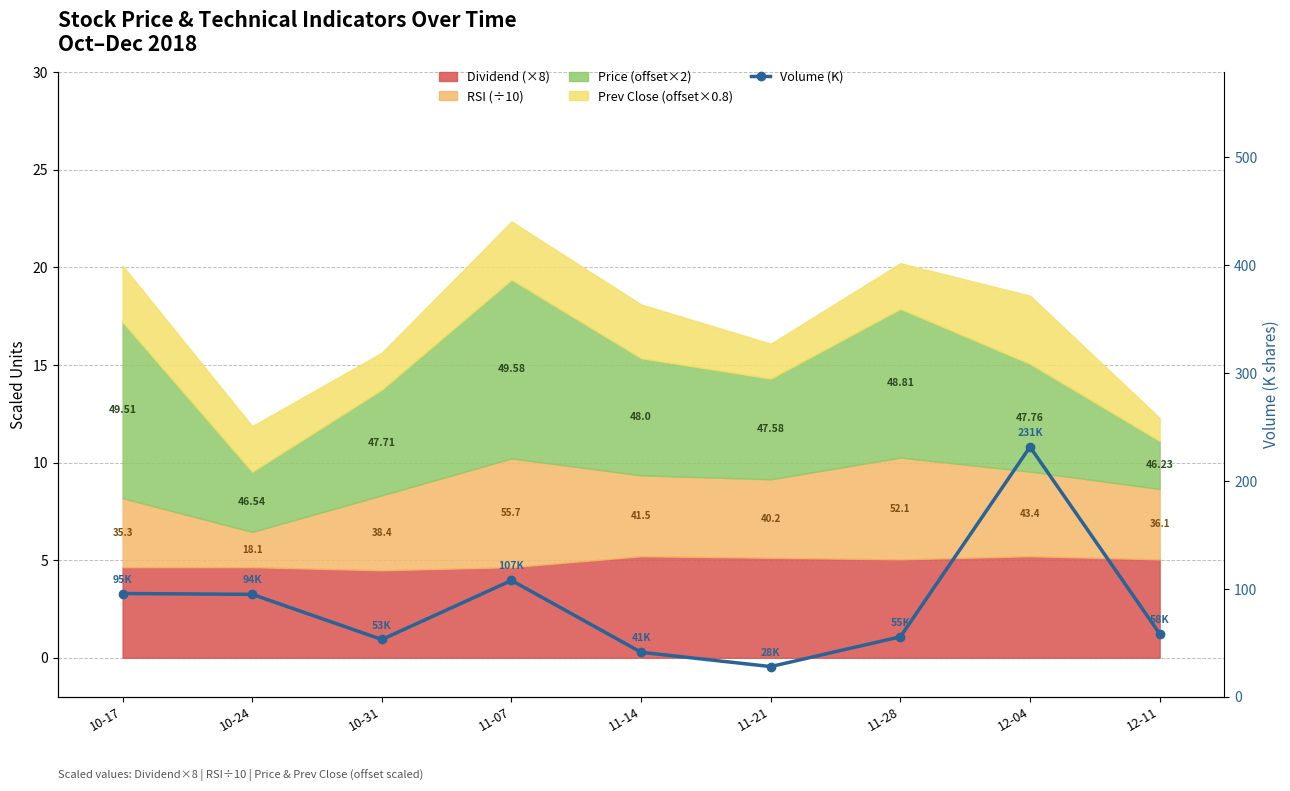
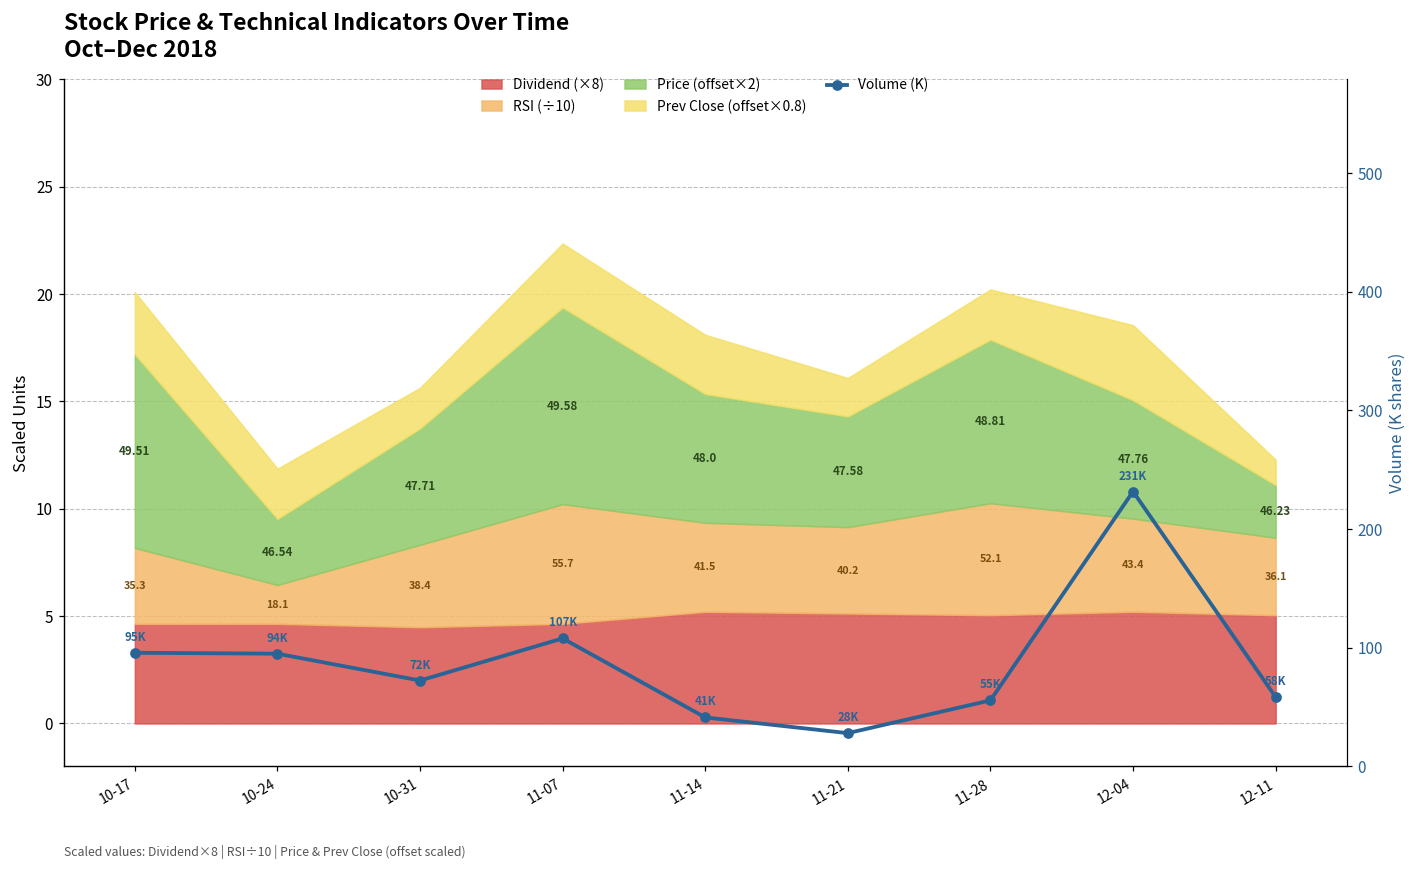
Volume (K), 10-31: 53K -> 72K
